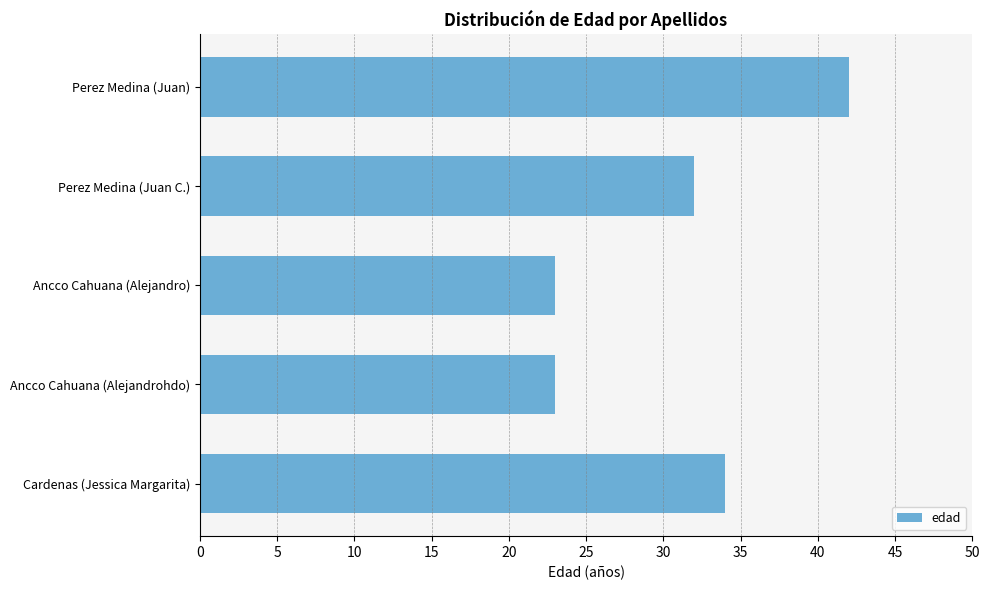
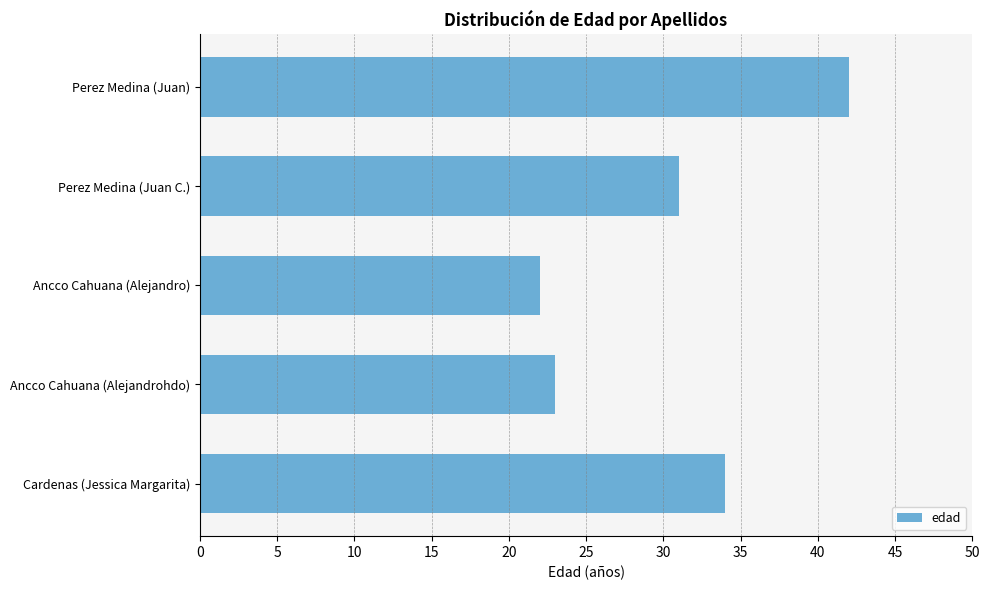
Perez Medina (Juan C.): 32 -> 31
Ancco Cahuana (Alejandro): 23 -> 22
